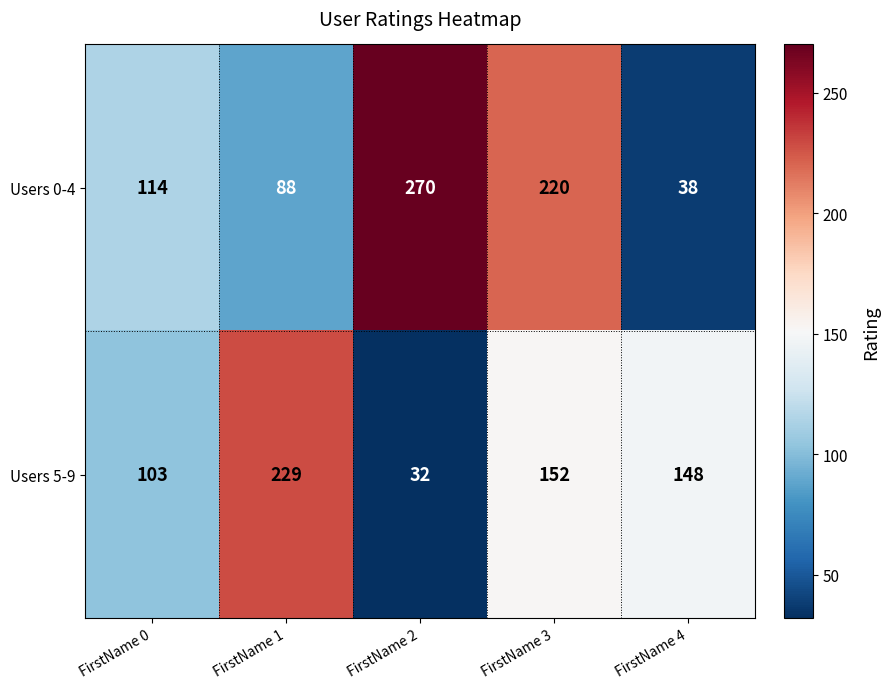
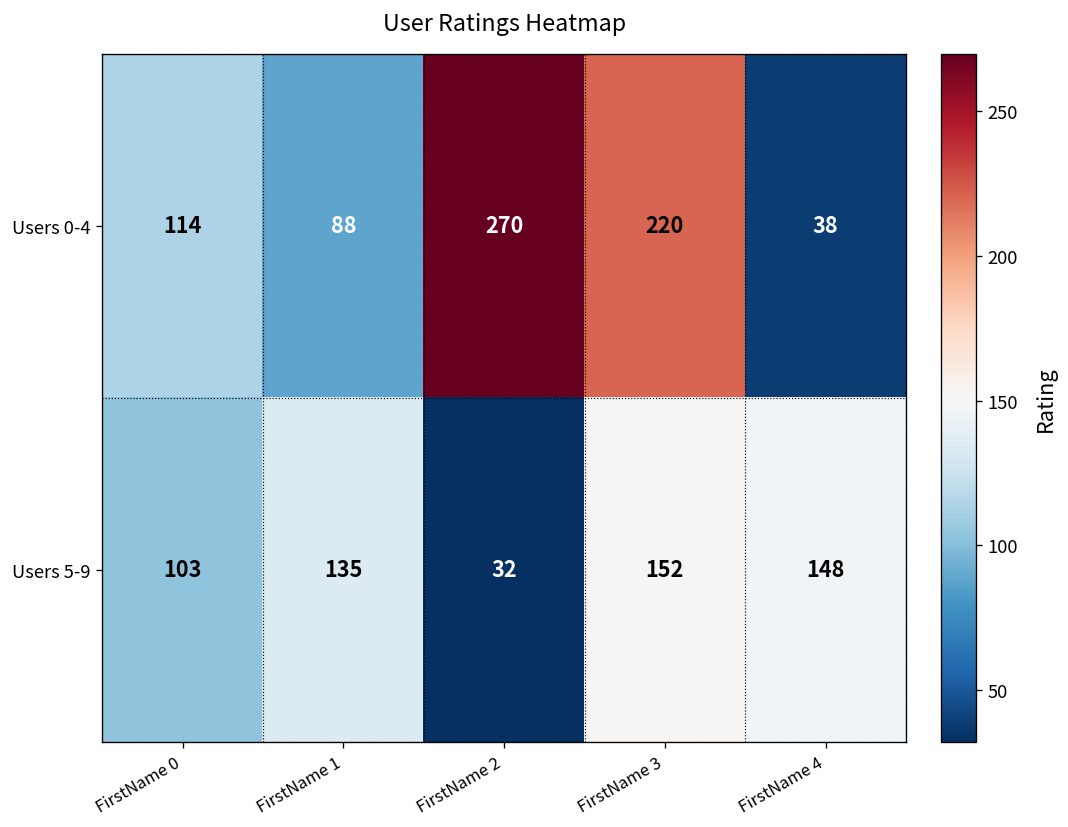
Users 5-9, FirstName 1: 229 -> 135
